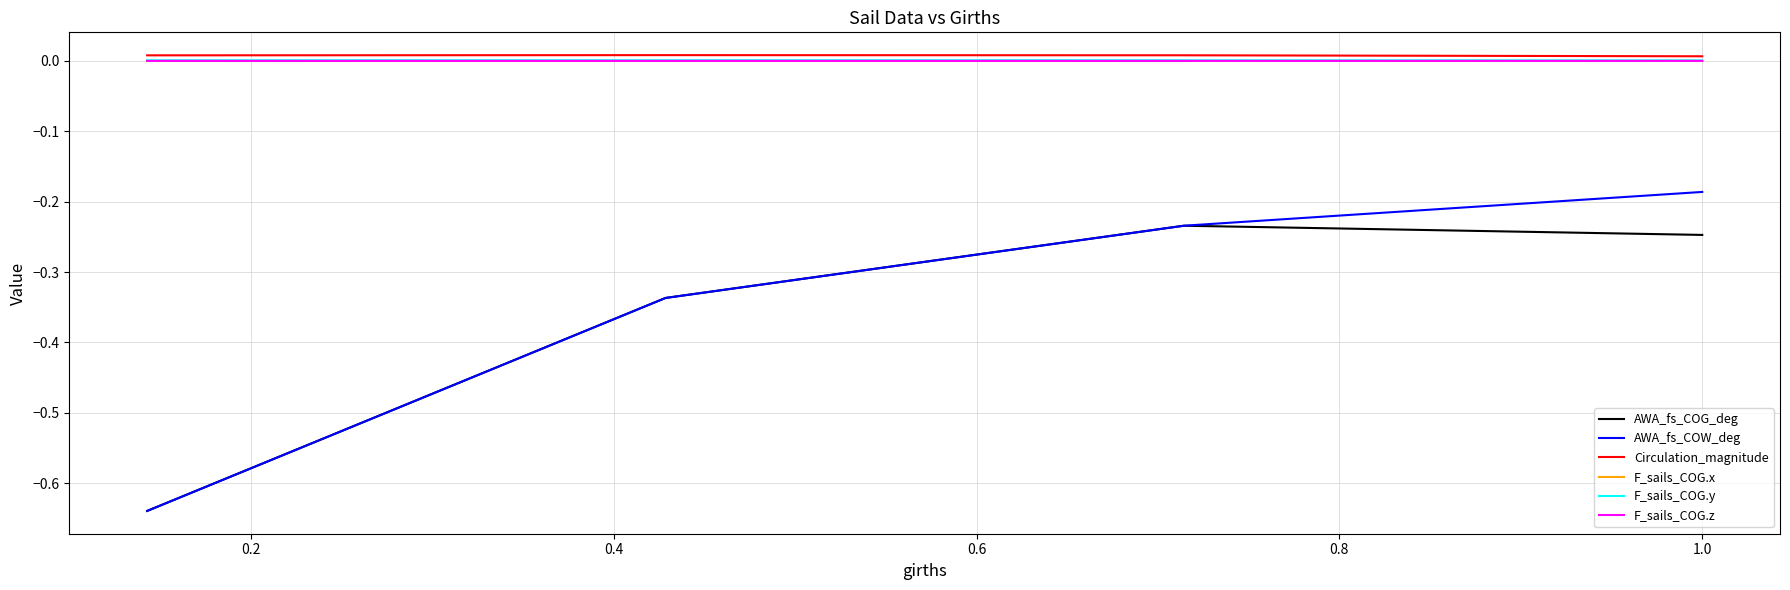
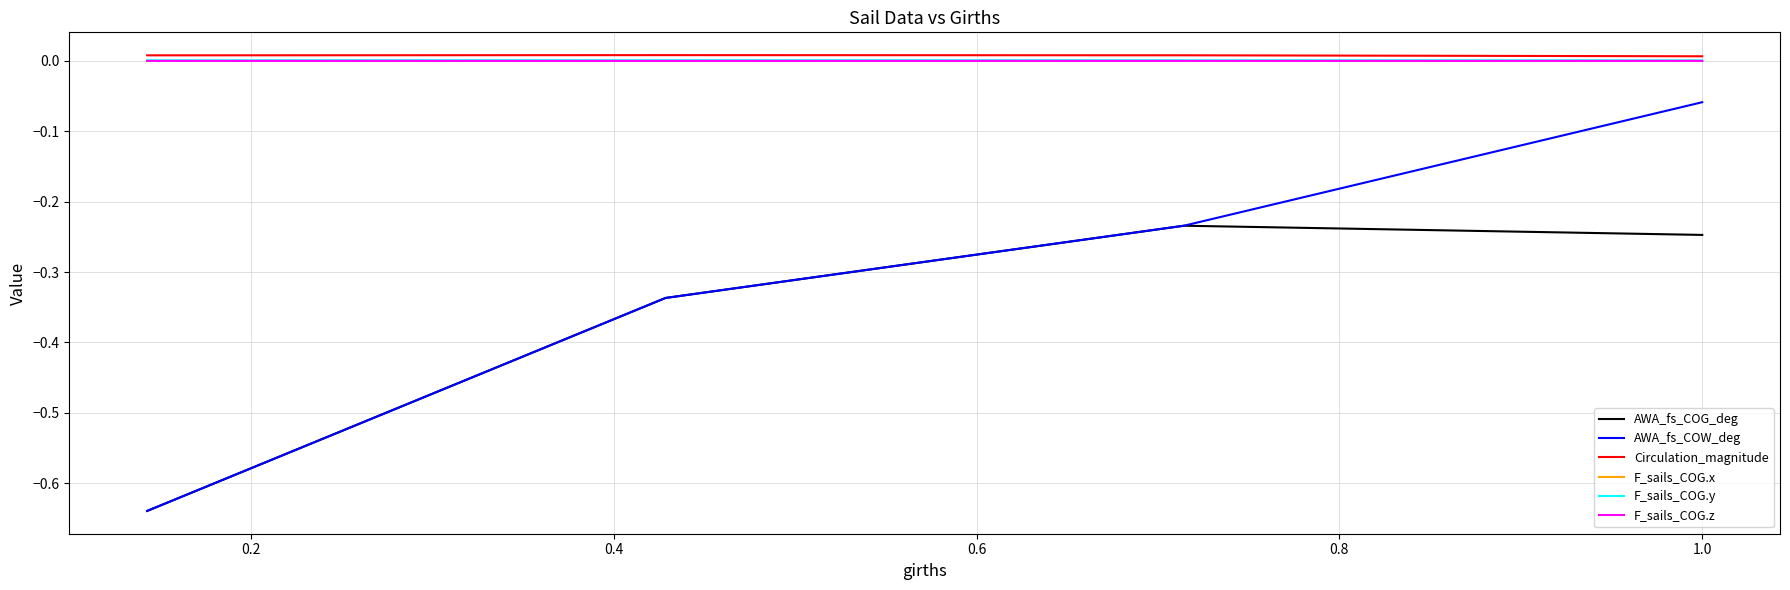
AWA_fs_COW_deg, 1.0: -0.19 -> -0.06
